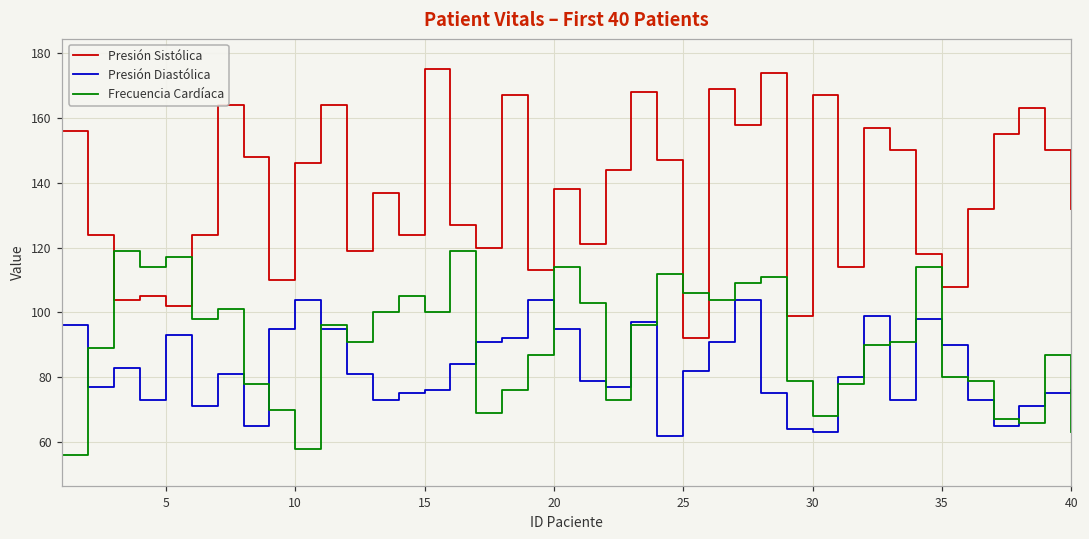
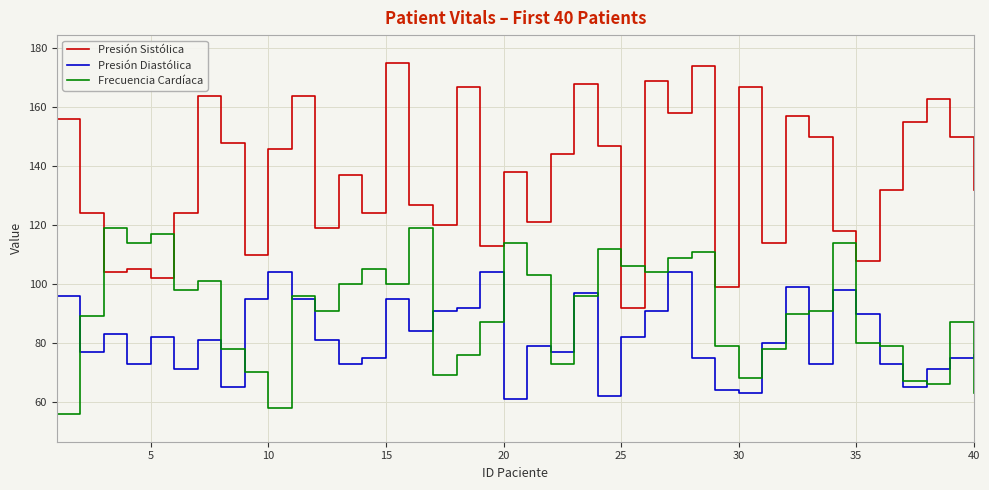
Presión Diastólica, 5: 93 -> 82
Presión Diastólica, 15: 76 -> 95
Presión Diastólica, 20: 95 -> 61
